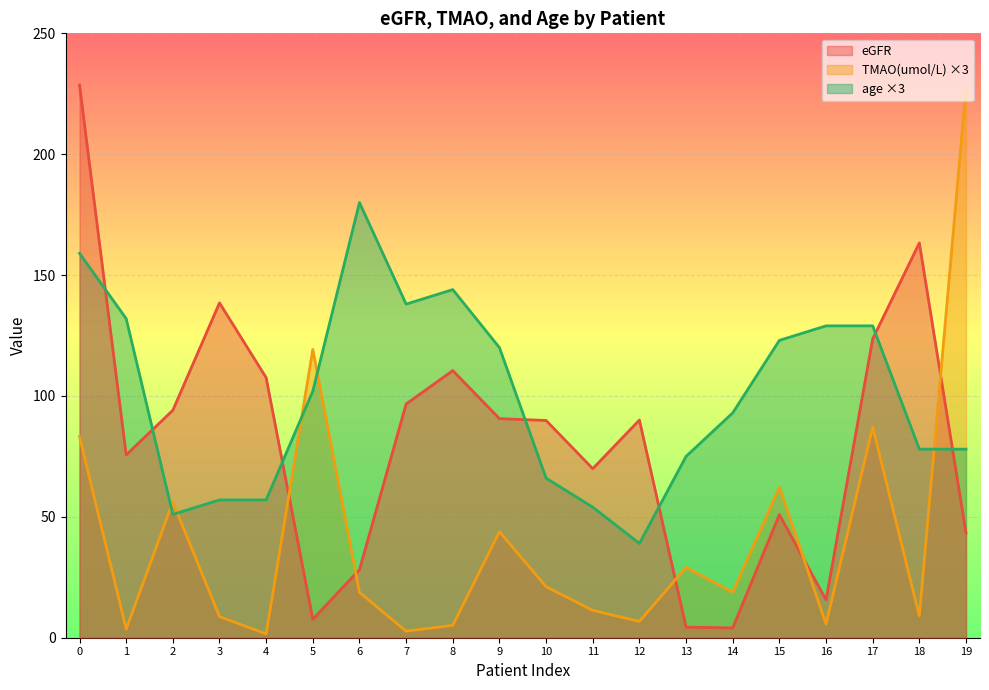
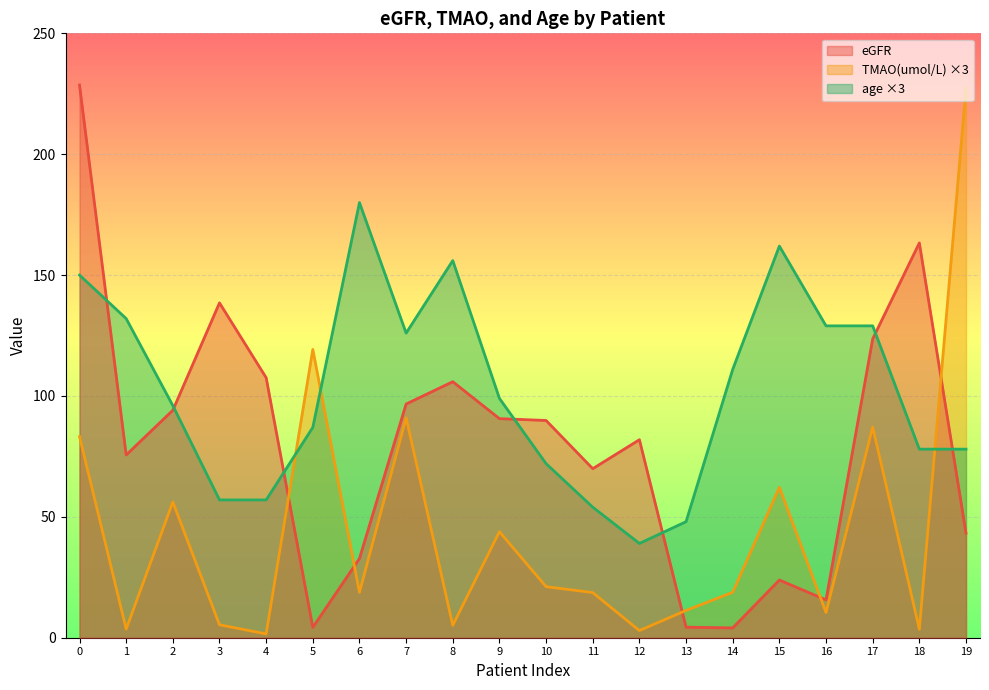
age ×3, 0: 159 -> 150
age ×3, 2: 51 -> 96
TMAO(umol/L) ×3, 3: 9 -> 5
eGFR, 5: 8 -> 4
age ×3, 5: 102 -> 87
eGFR, 6: 28 -> 33
TMAO(umol/L) ×3, 7: 3 -> 91
age ×3, 7: 138 -> 126
eGFR, 8: 111 -> 106
age ×3, 8: 144 -> 156
age ×3, 9: 120 -> 99
age ×3, 10: 66 -> 72
TMAO(umol/L) ×3, 11: 11 -> 19
eGFR, 12: 90 -> 82
TMAO(umol/L) ×3, 12: 7 -> 3
TMAO(umol/L) ×3, 13: 29 -> 11
age ×3, 13: 75 -> 48
age ×3, 14: 93 -> 111
eGFR, 15: 51 -> 24
age ×3, 15: 123 -> 162
TMAO(umol/L) ×3, 16: 6 -> 10
TMAO(umol/L) ×3, 18: 9 -> 3
